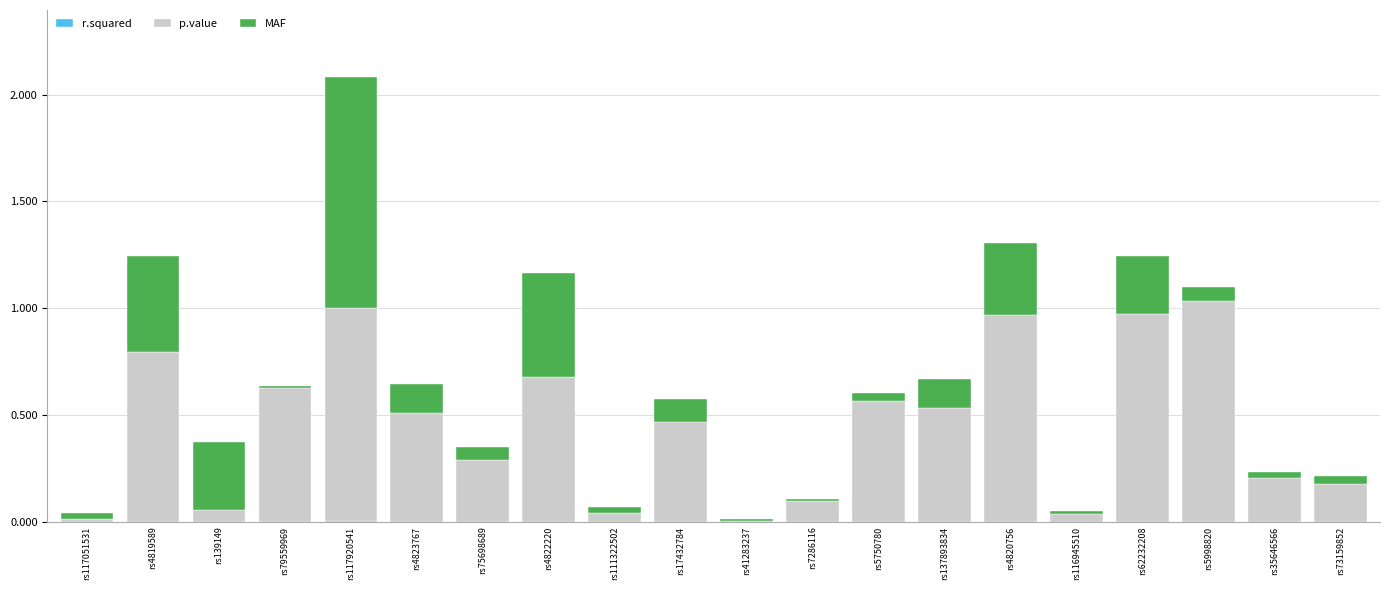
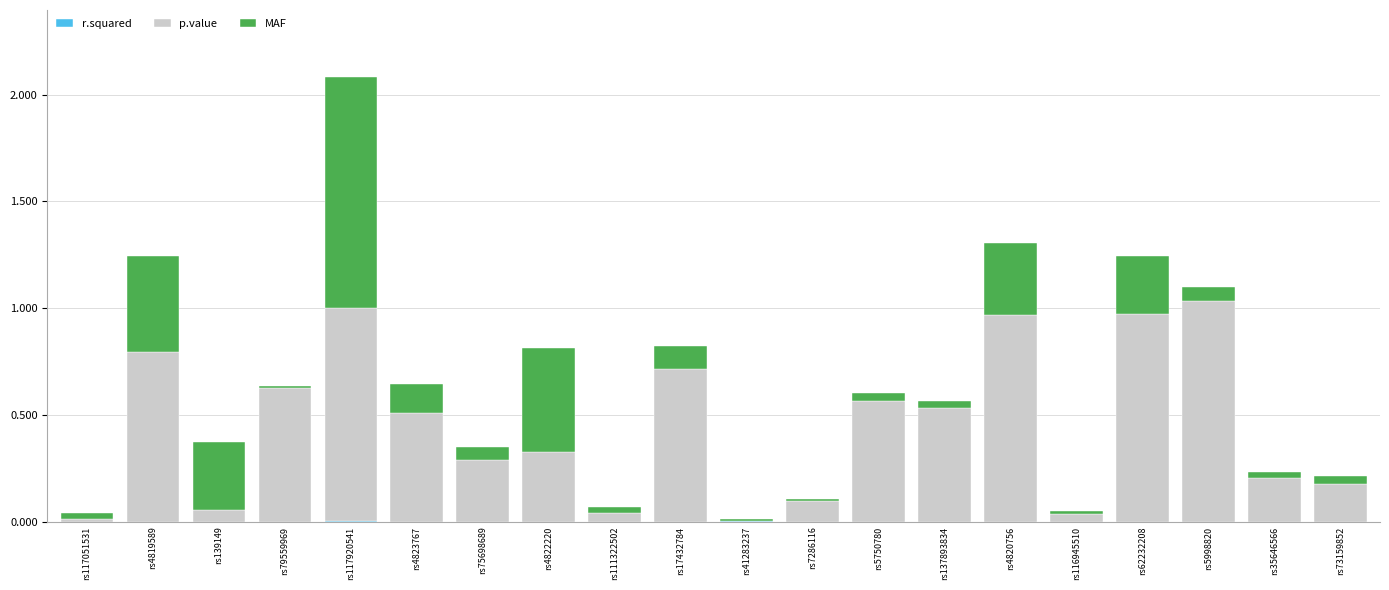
p.value, rs4822220: 0.68 -> 0.32
p.value, rs17432784: 0.46 -> 0.71
MAF, rs137893834: 0.13 -> 0.03
